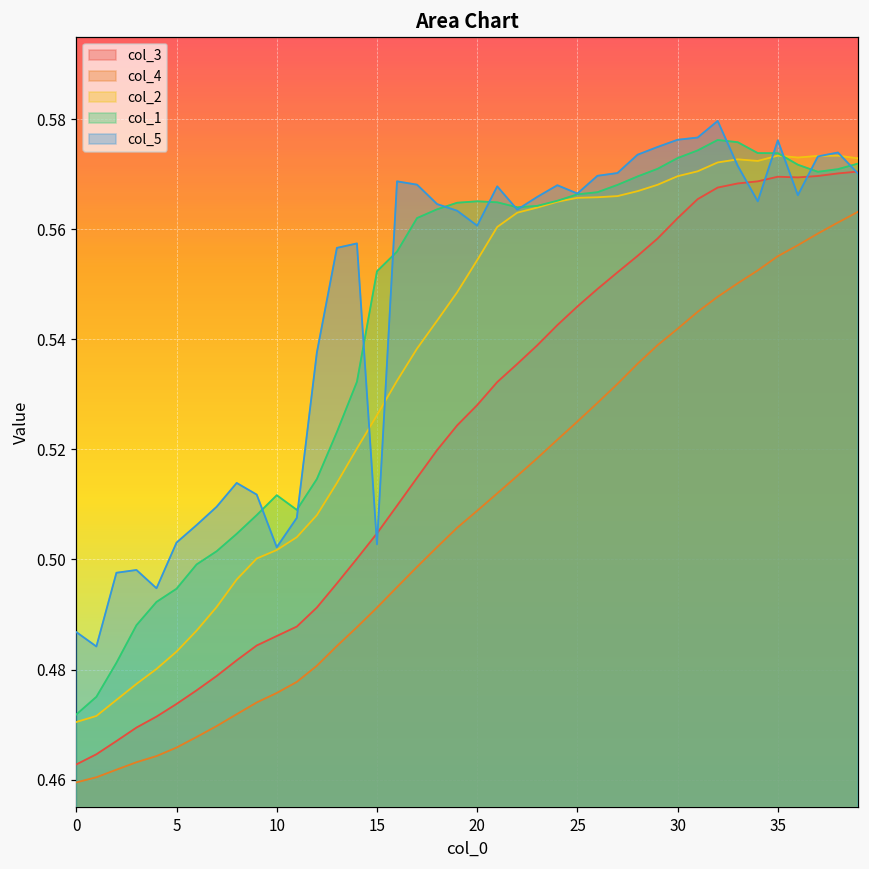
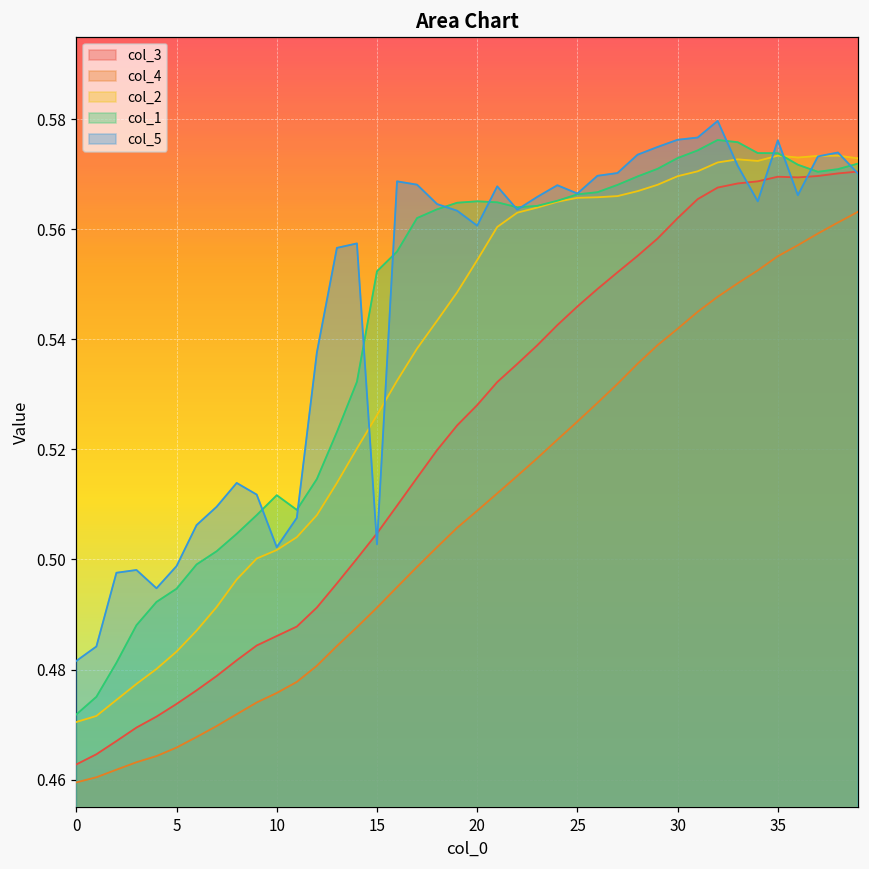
col_5, 0: 0.487 -> 0.482
col_5, 5: 0.503 -> 0.499
